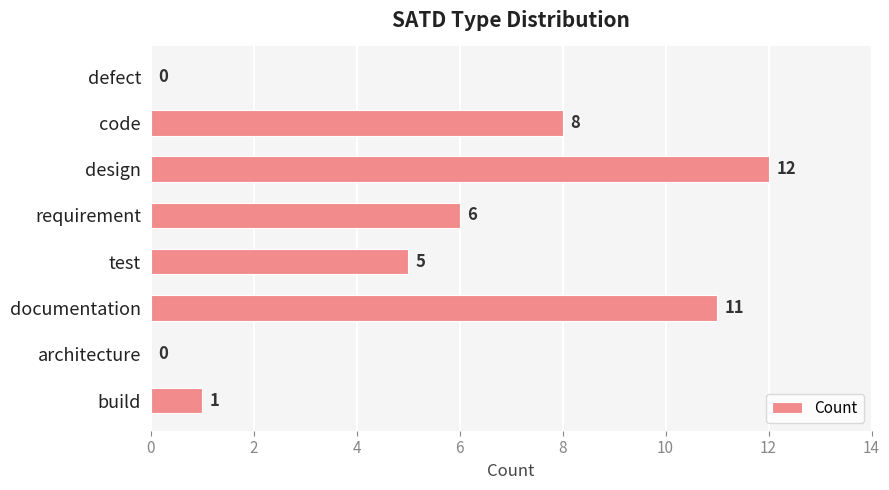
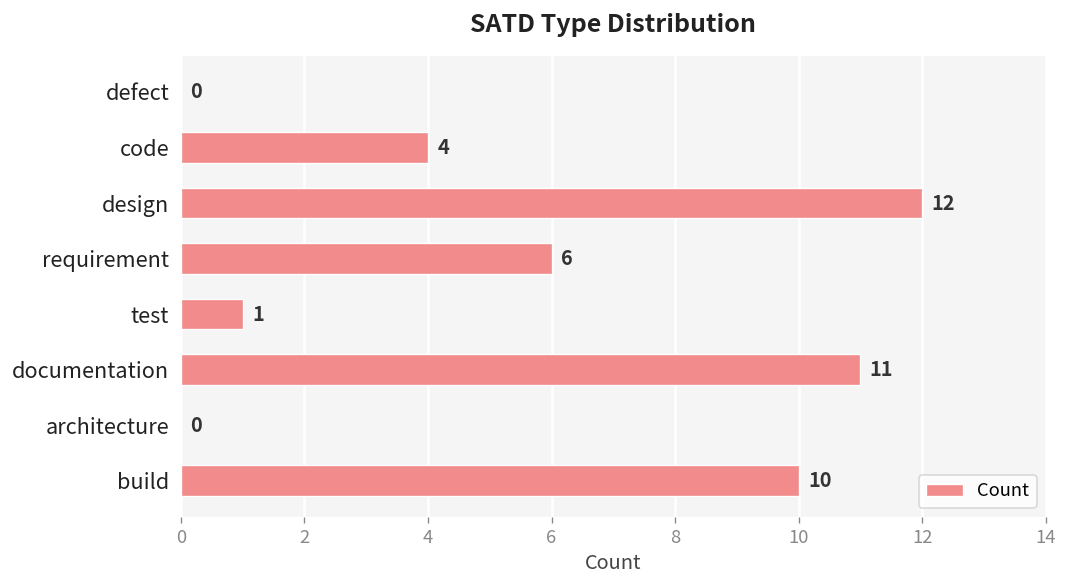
code: 8 -> 4
test: 5 -> 1
build: 1 -> 10
